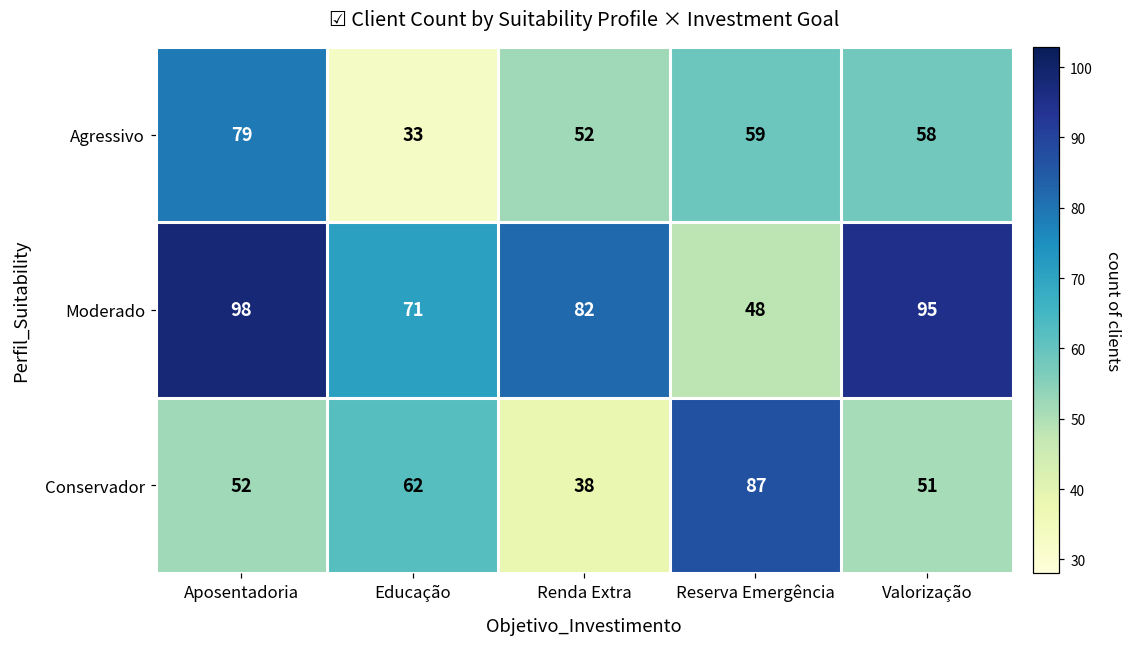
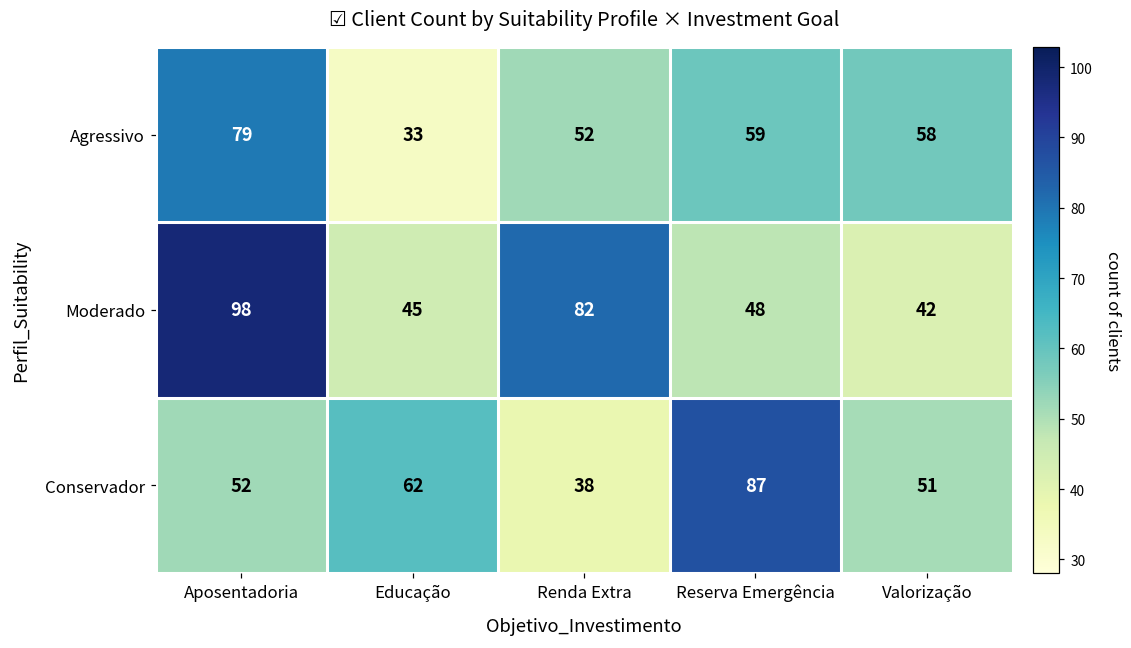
Moderado, Educação: 71 -> 45
Moderado, Valorização: 95 -> 42
